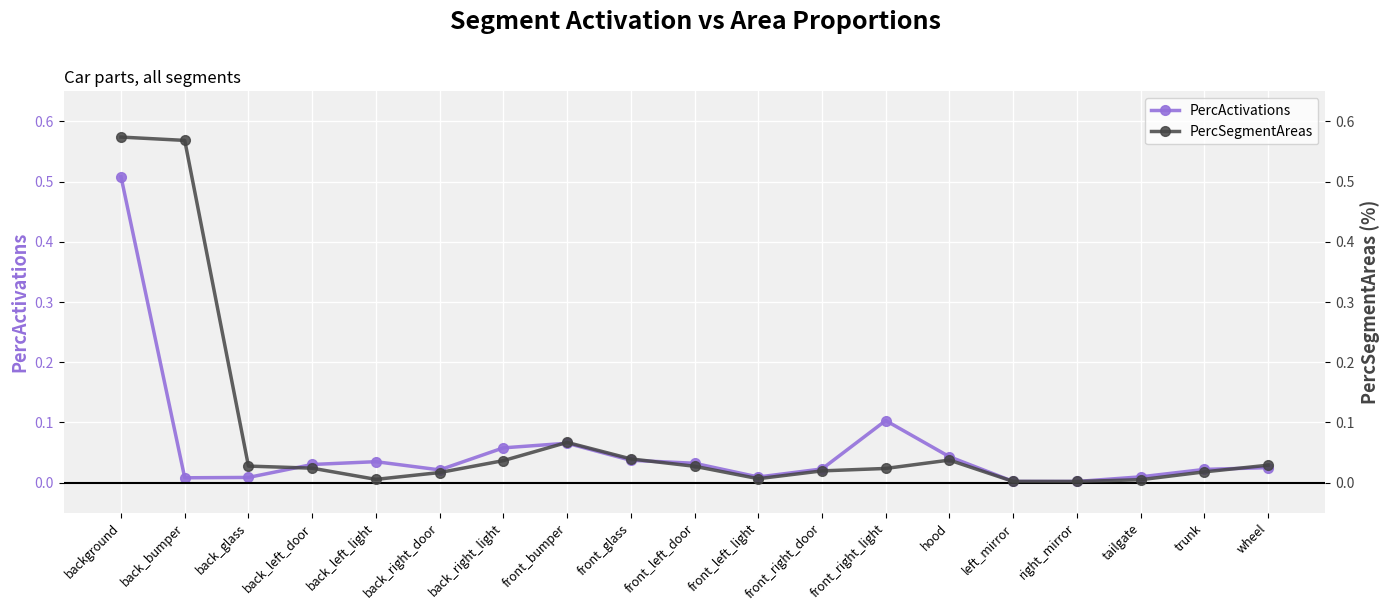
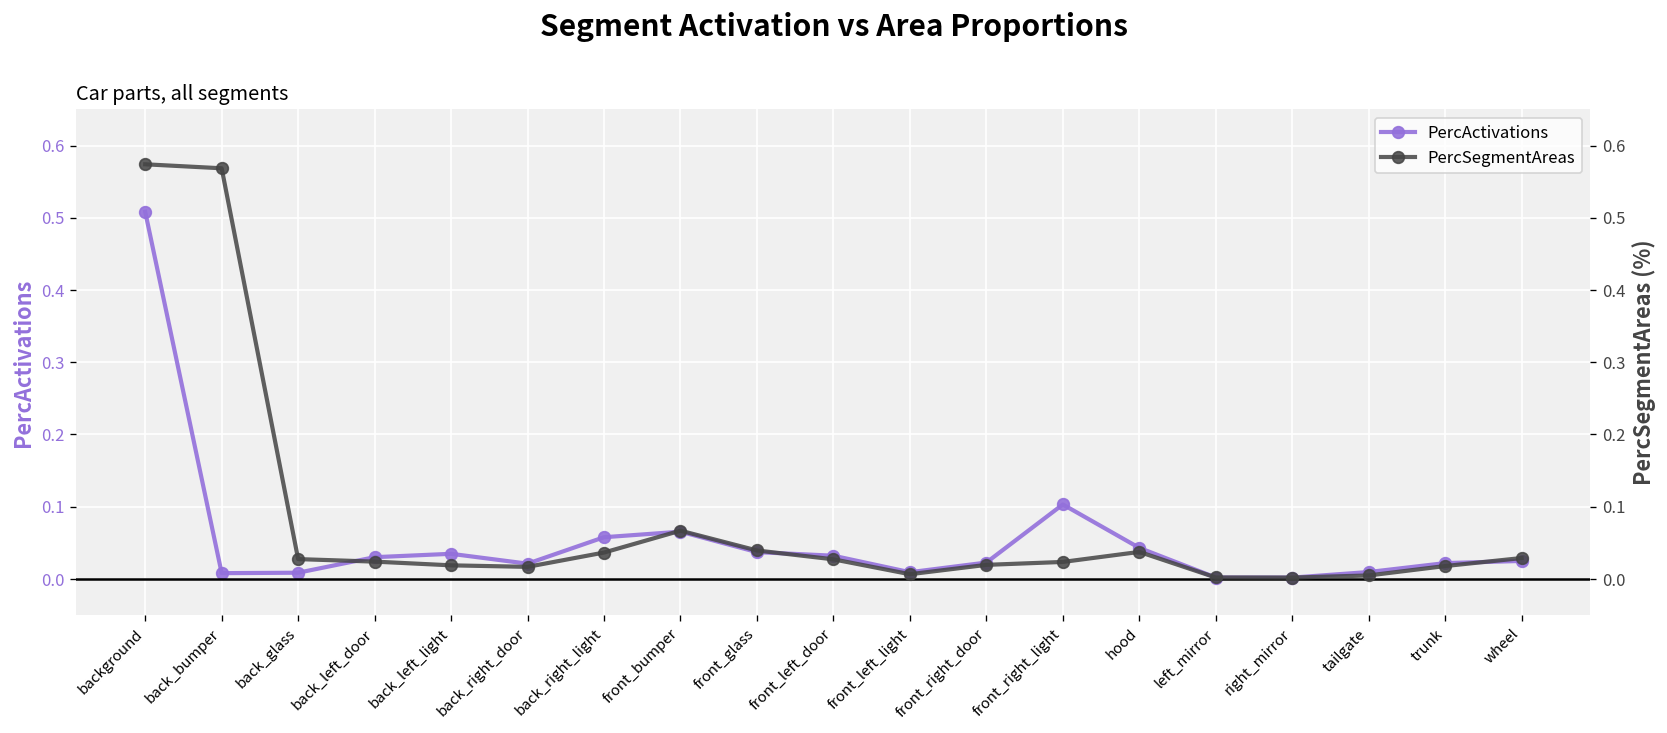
PercSegmentAreas, back_left_light: 0.01 -> 0.02
